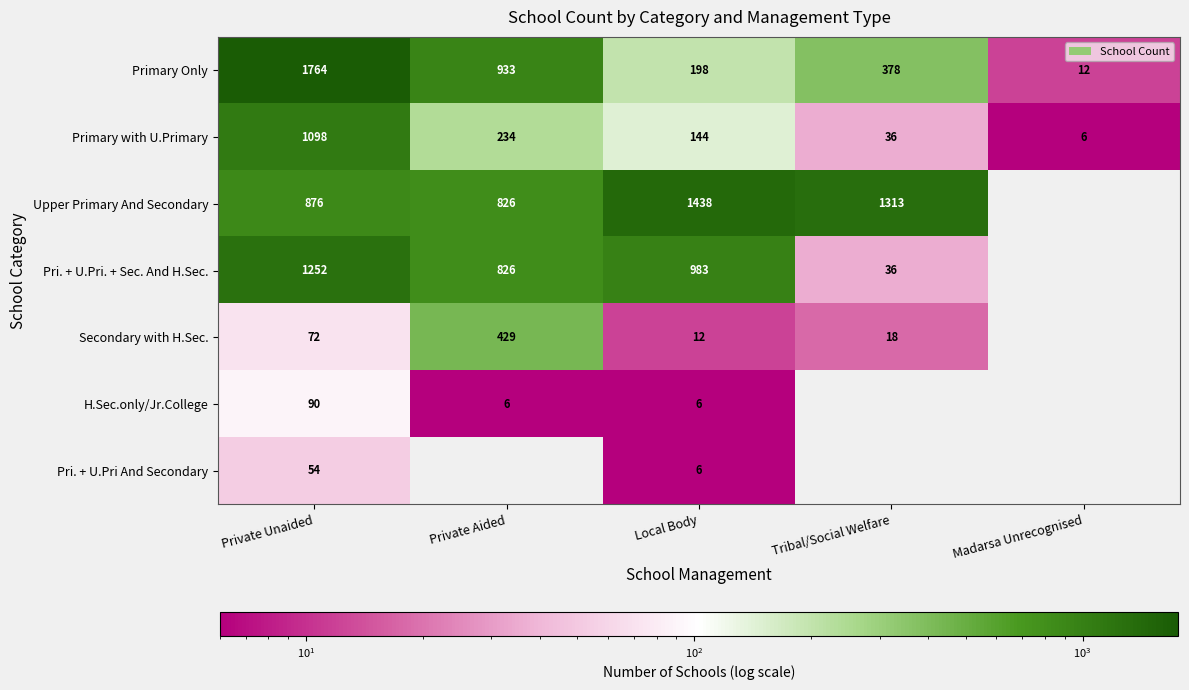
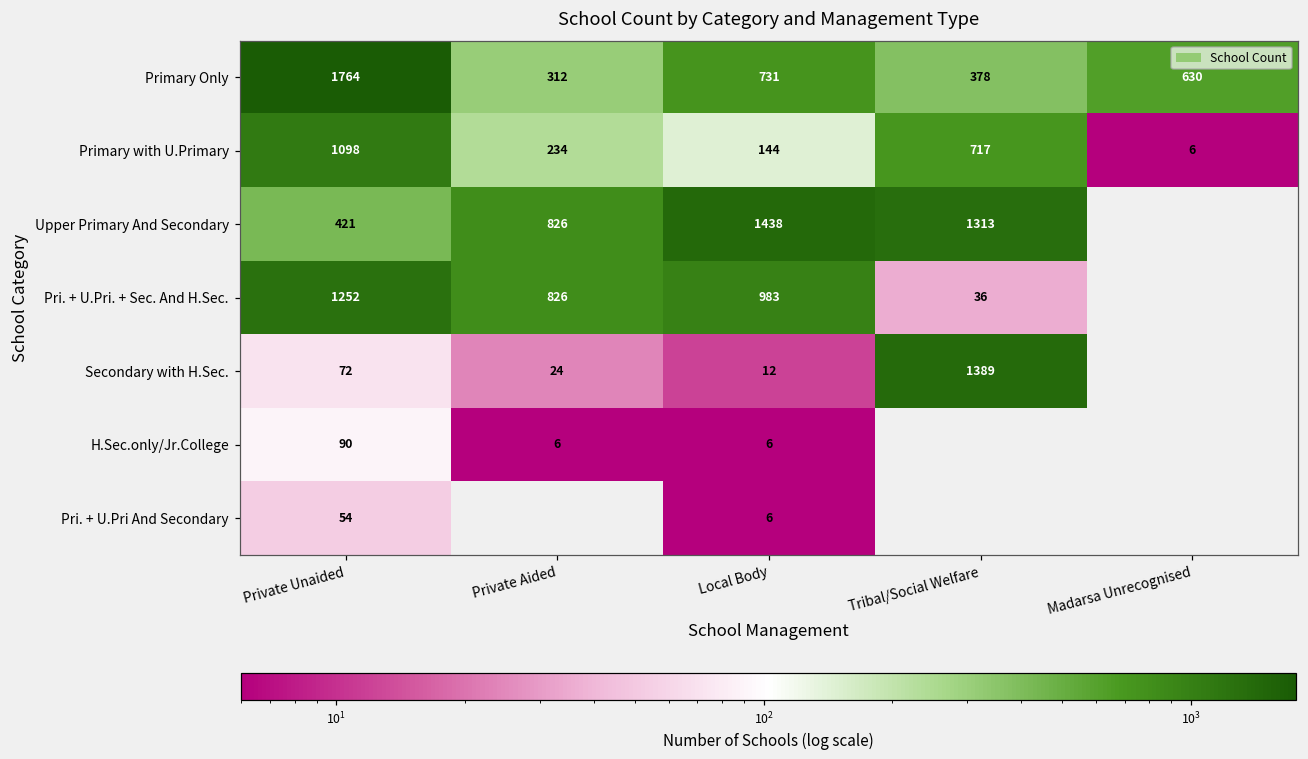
Primary Only, Private Aided: 933 -> 312
Primary Only, Local Body: 198 -> 731
Primary Only, Madarsa Unrecognised: 12 -> 630
Primary with U.Primary, Tribal/Social Welfare: 36 -> 717
Upper Primary And Secondary, Private Unaided: 876 -> 421
Secondary with H.Sec., Private Aided: 429 -> 24
Secondary with H.Sec., Tribal/Social Welfare: 18 -> 1389
